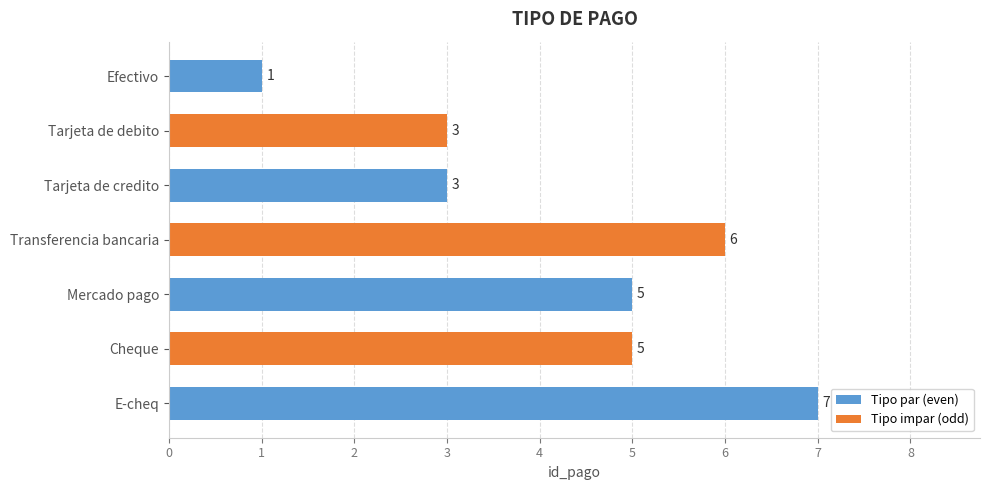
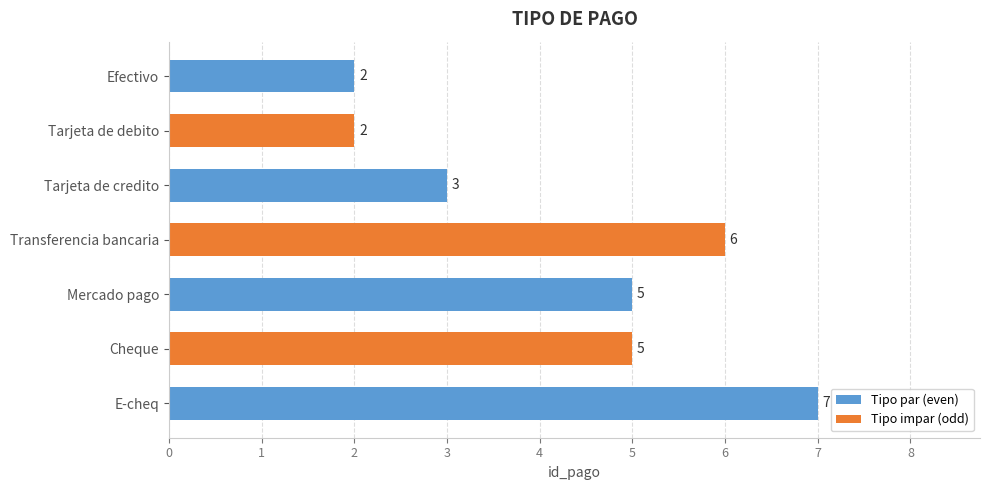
Efectivo: 1 -> 2
Tarjeta de debito: 3 -> 2
